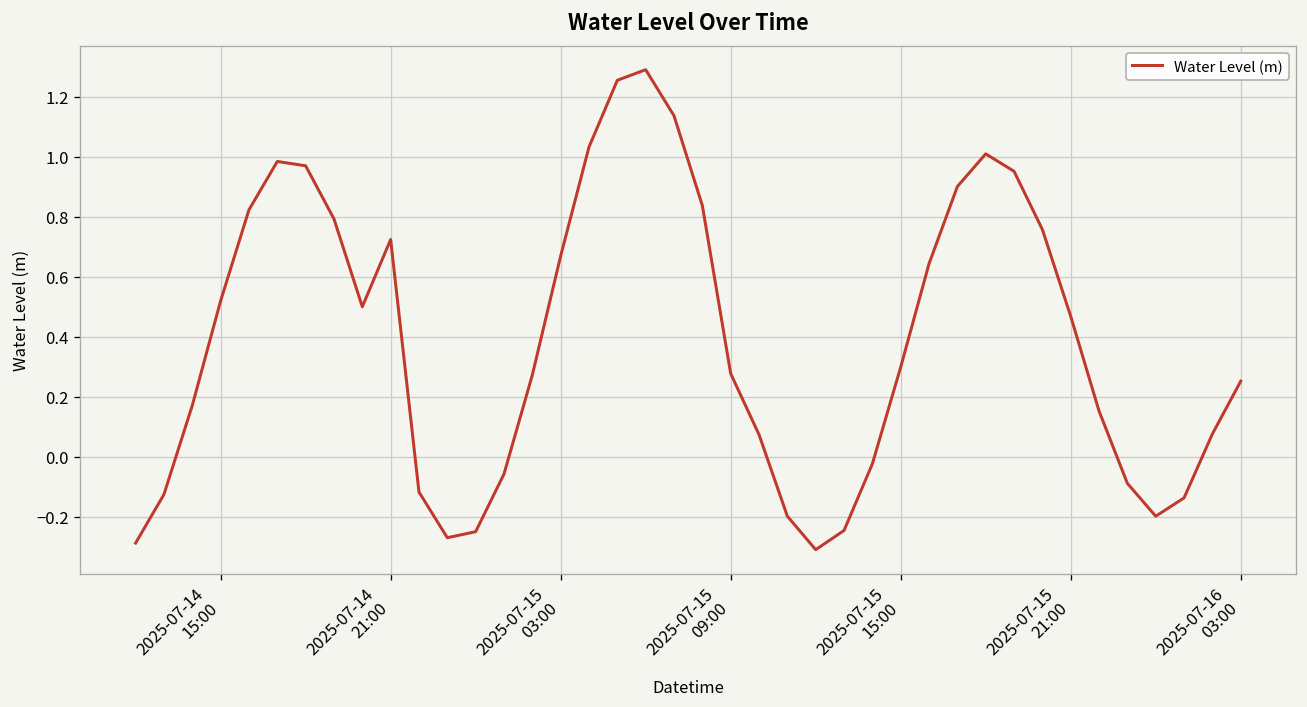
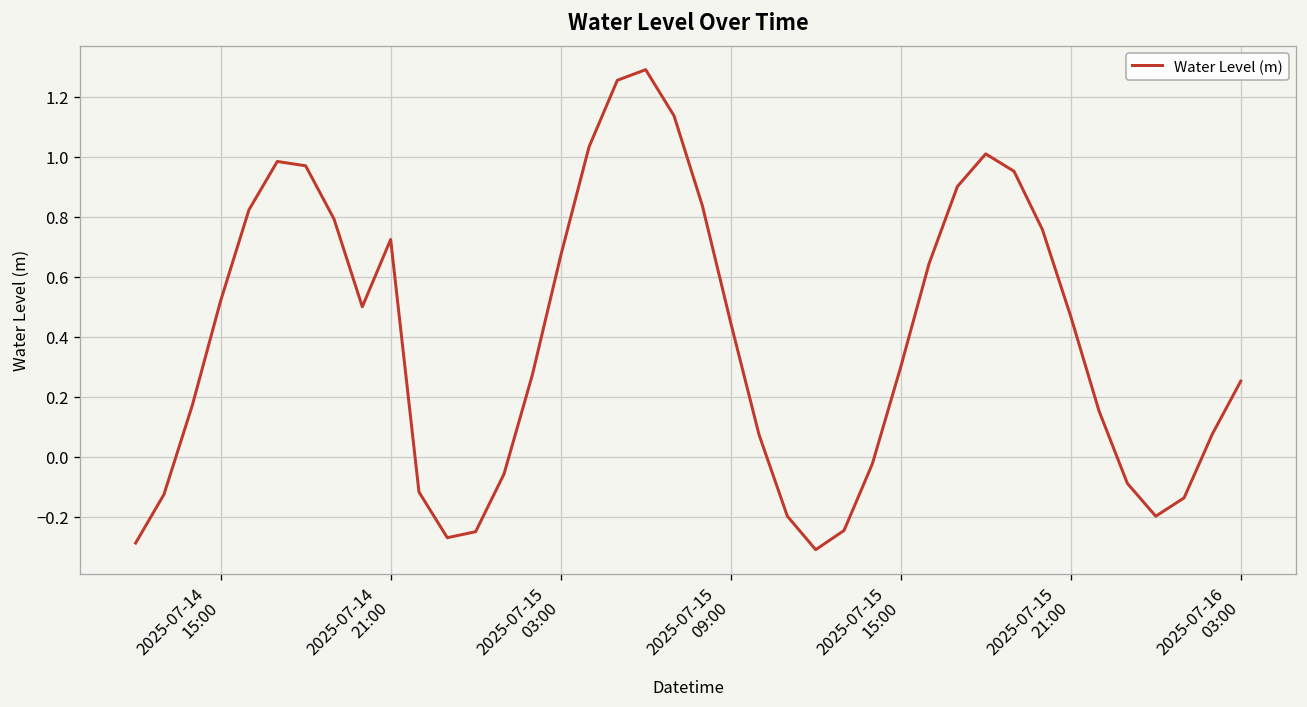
2025-07-15 09:00: 0.28 -> 0.45
